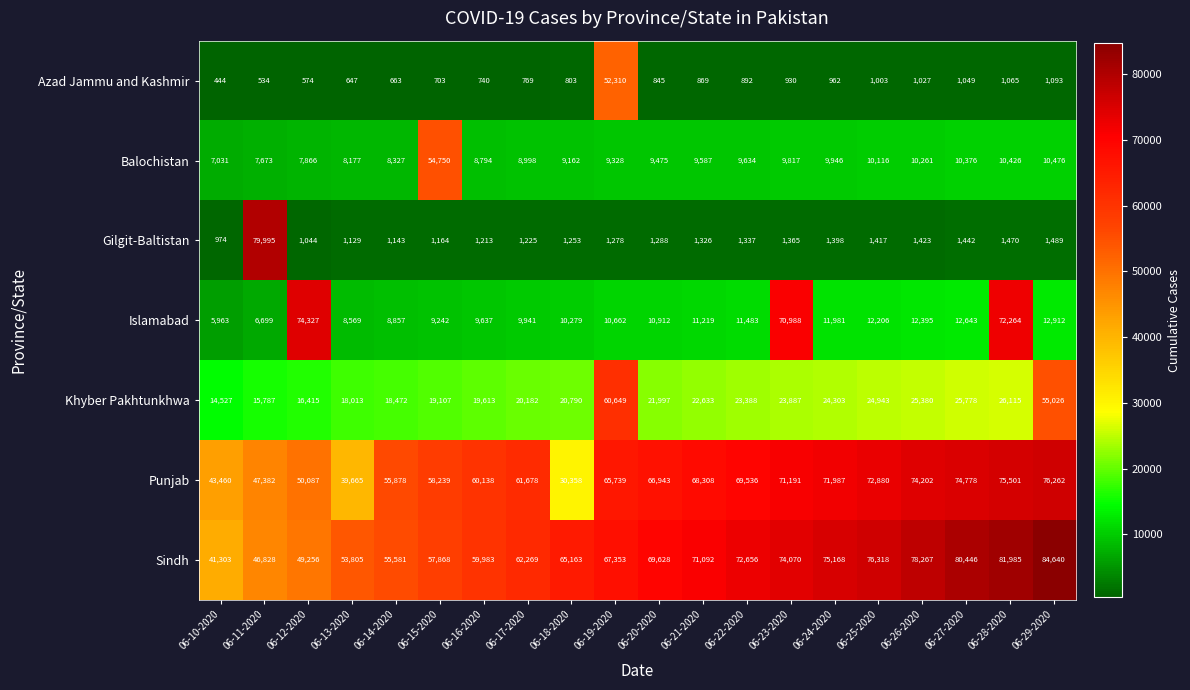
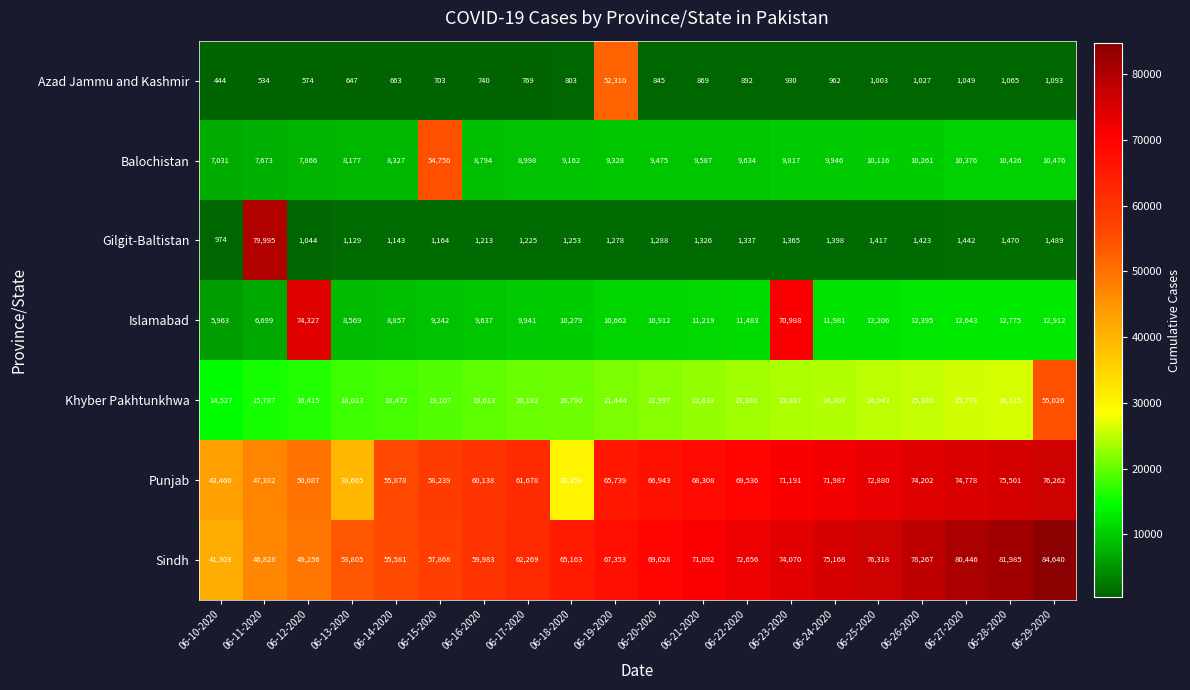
Islamabad, 06-28-2020: 72,264 -> 12,775
Khyber Pakhtunkhwa, 06-19-2020: 60,649 -> 21,444
